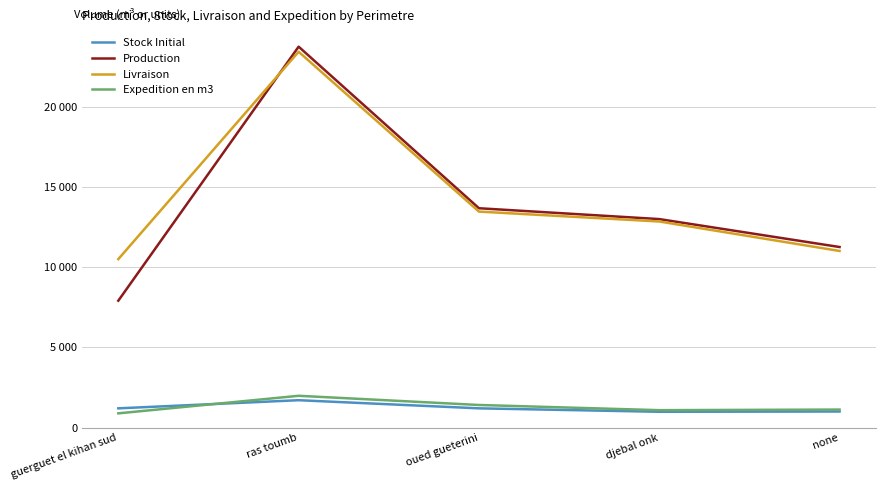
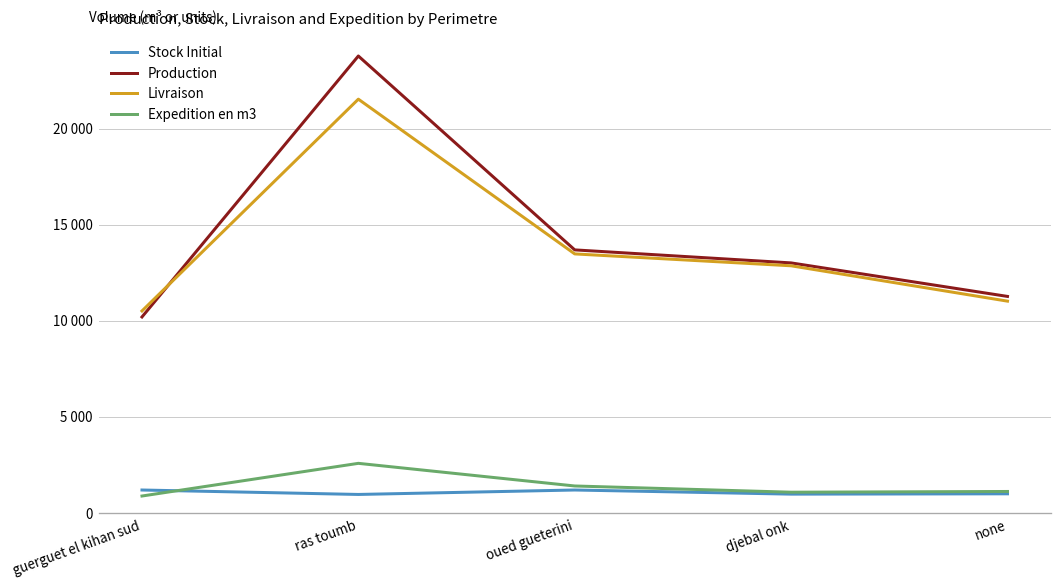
Production, guerguet el kihan sud: 7900 -> 10200
Stock Initial, ras toumb: 1700 -> 1000
Livraison, ras toumb: 23500 -> 21500
Expedition en m3, ras toumb: 2000 -> 2600
